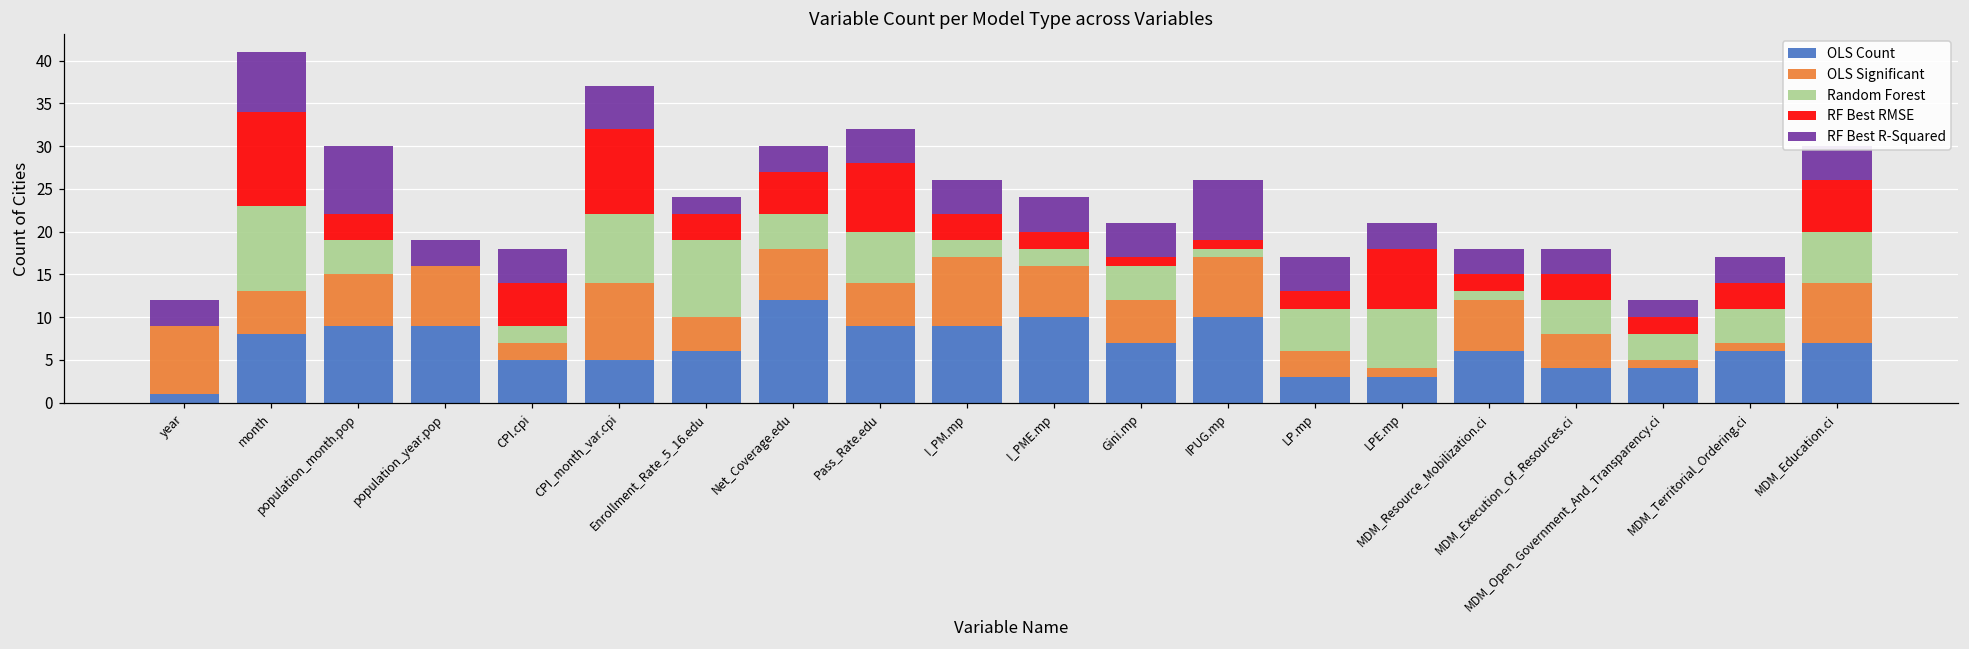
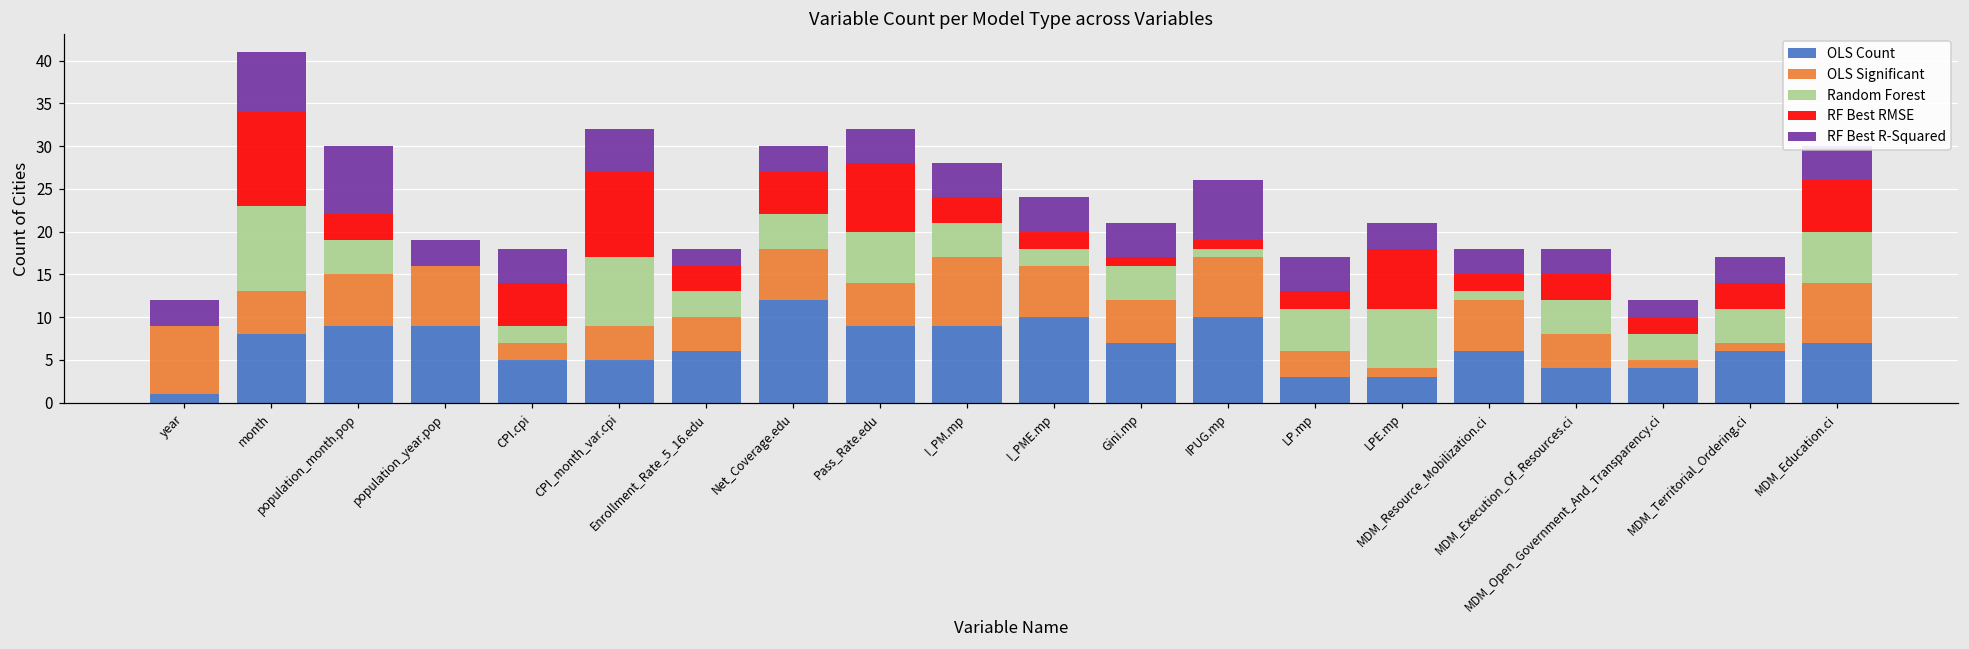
OLS Significant, CPI_month_var.cpi: 9 -> 4
Random Forest, Enrollment_Rate_5_16.edu: 9 -> 3
Random Forest, I_PM.mp: 2 -> 4
